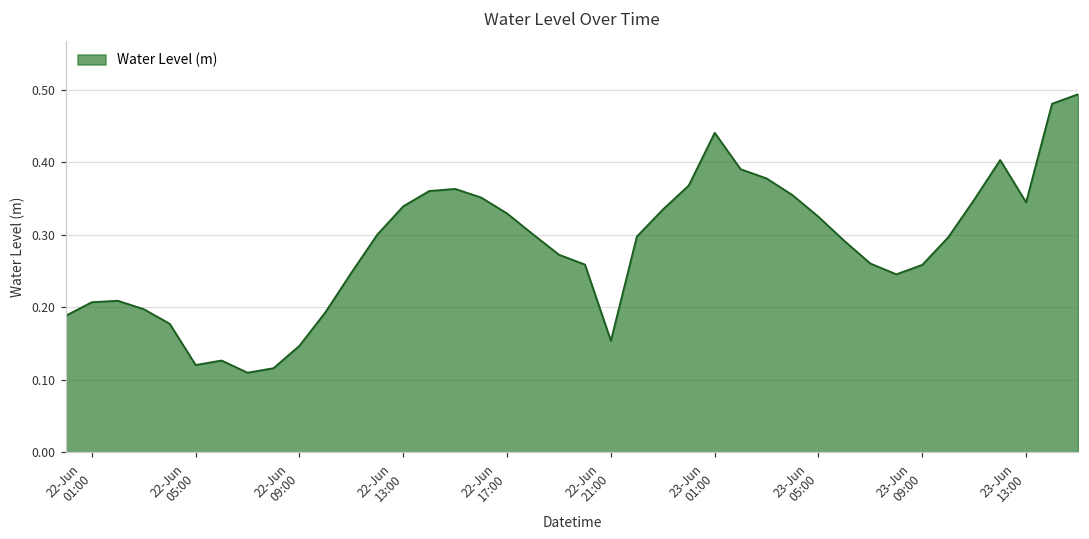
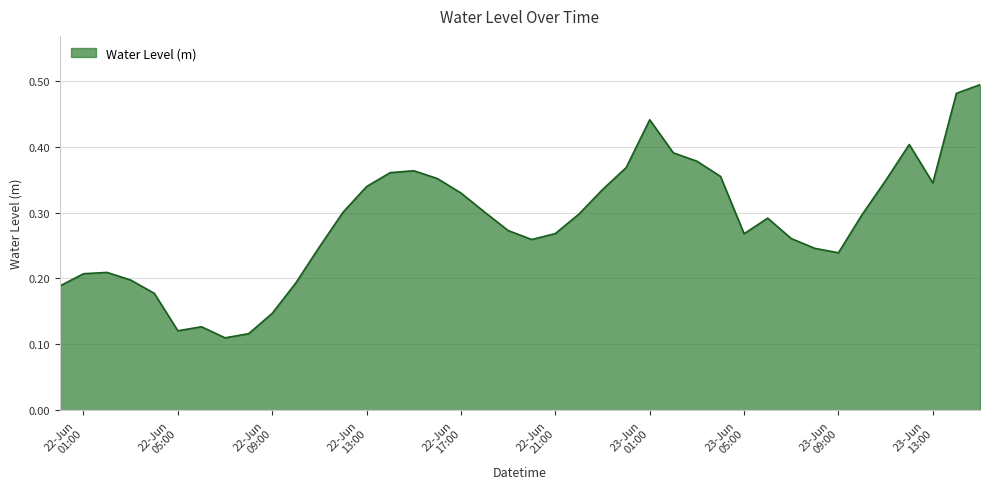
22-Jun 21:00: 0.15 -> 0.27
23-Jun 05:00: 0.32 -> 0.27
23-Jun 09:00: 0.26 -> 0.24
